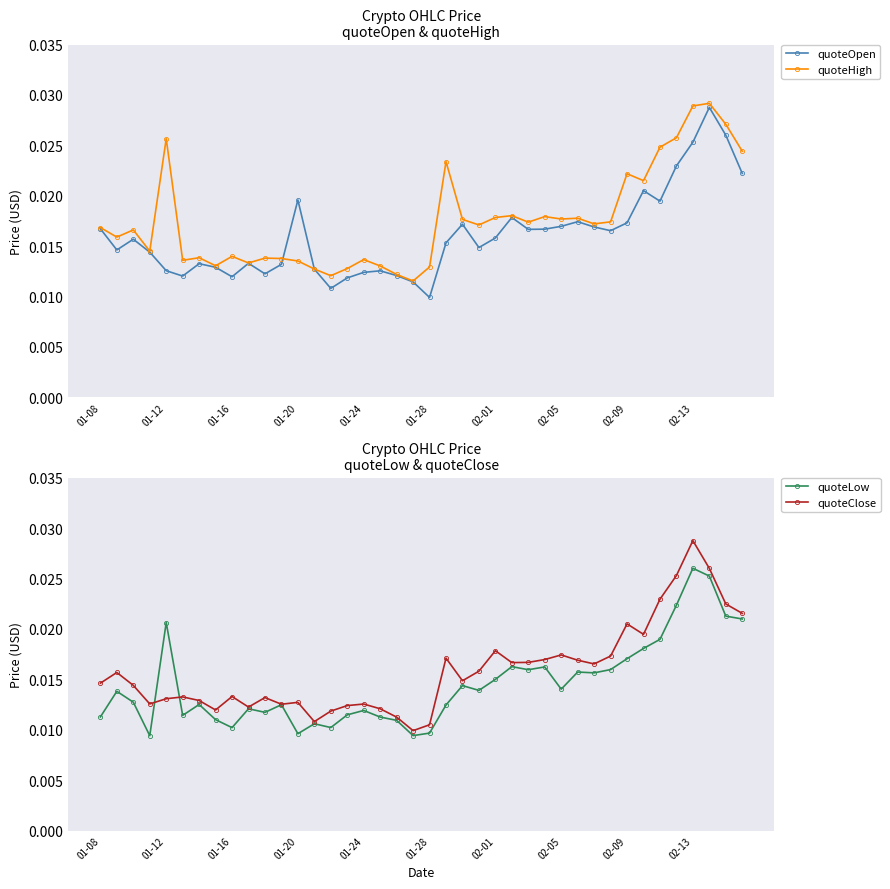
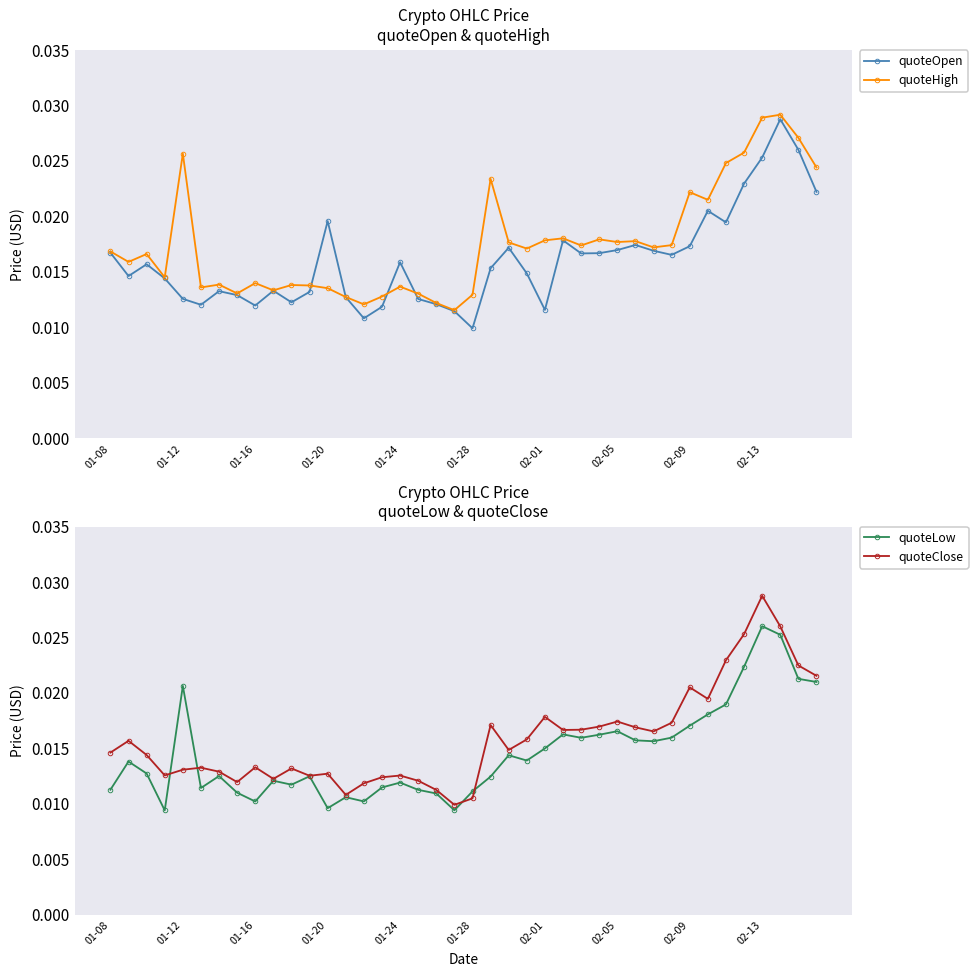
Crypto OHLC Price quoteOpen & quoteHigh, quoteOpen, 01-24: 0.0124 -> 0.0159
Crypto OHLC Price quoteOpen & quoteHigh, quoteOpen, 02-01: 0.0158 -> 0.0116
Crypto OHLC Price quoteLow & quoteClose, quoteLow, 01-28: 0.0097 -> 0.0111
Crypto OHLC Price quoteLow & quoteClose, quoteLow, 02-05: 0.0140 -> 0.0165
